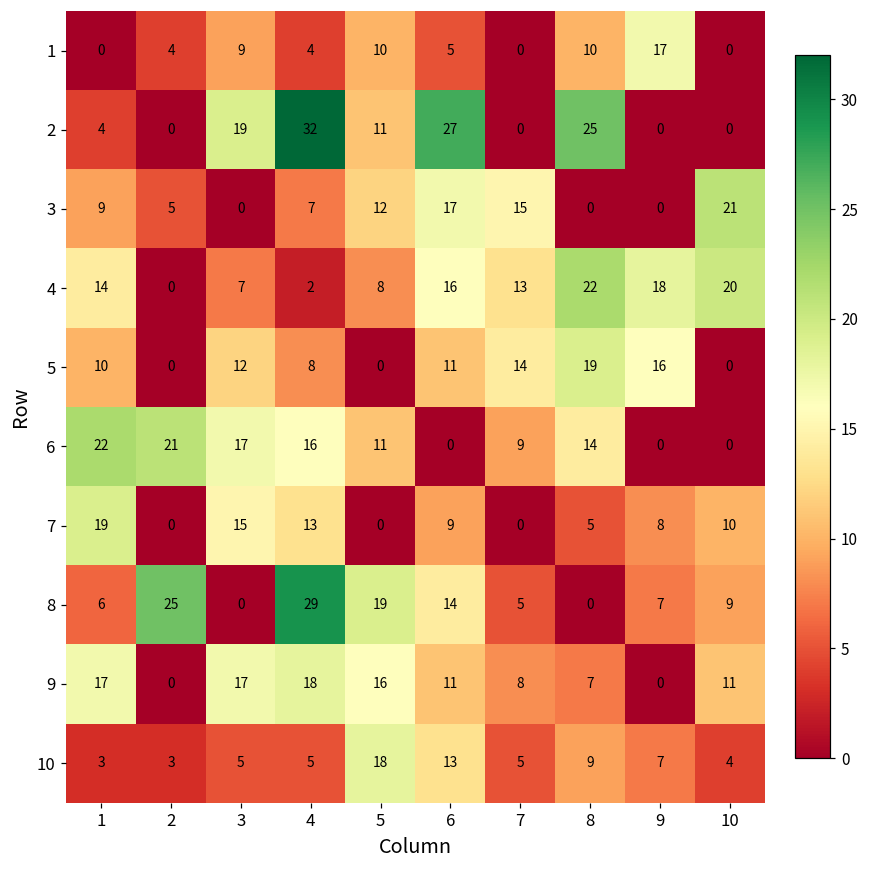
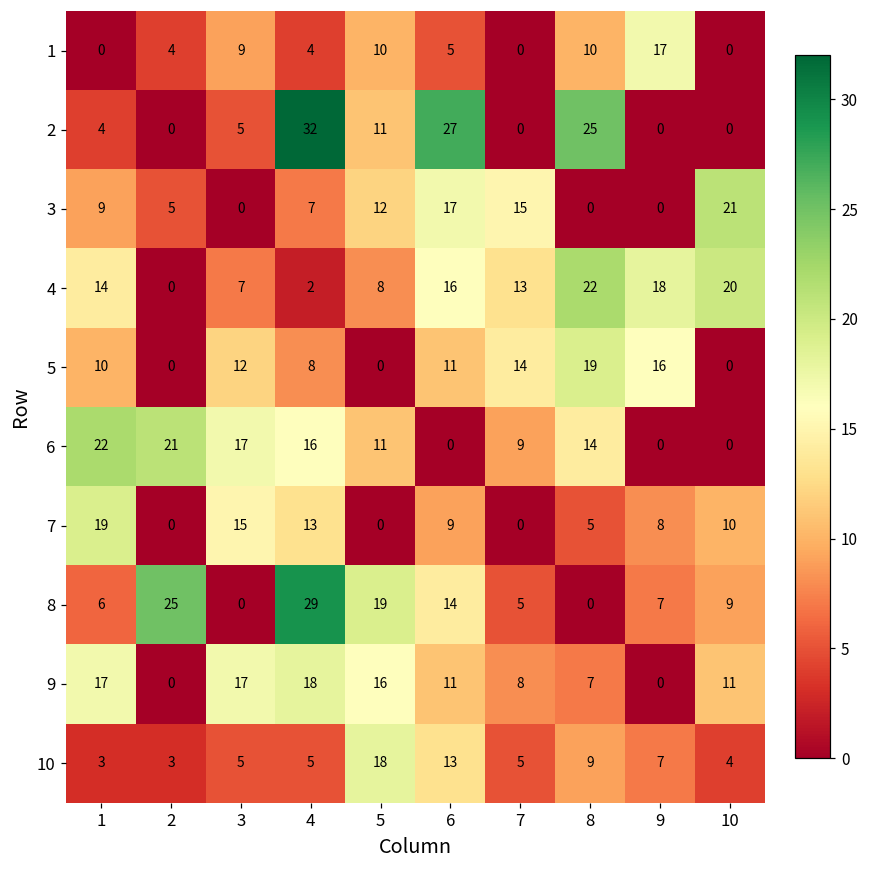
2, 3: 19 -> 5
